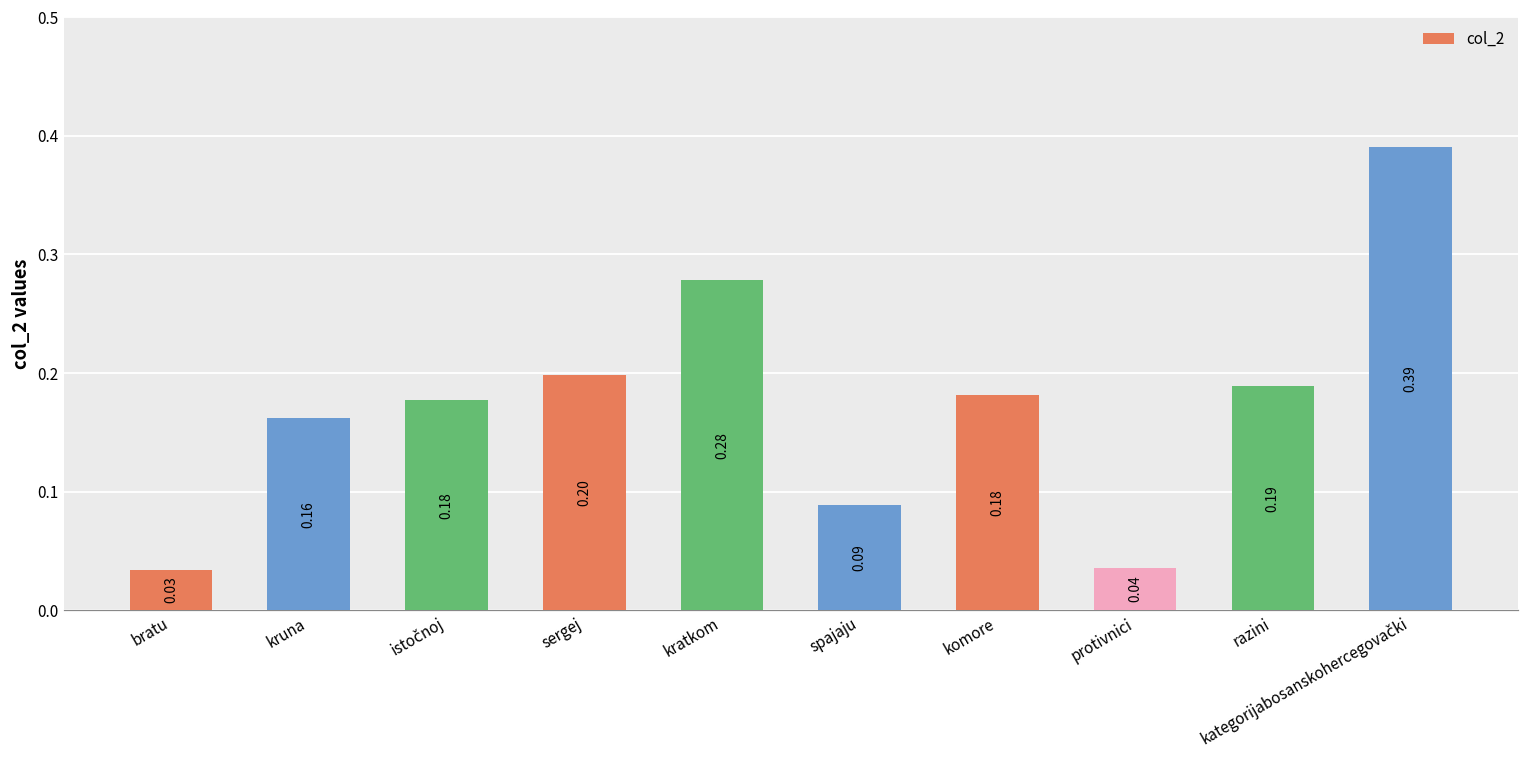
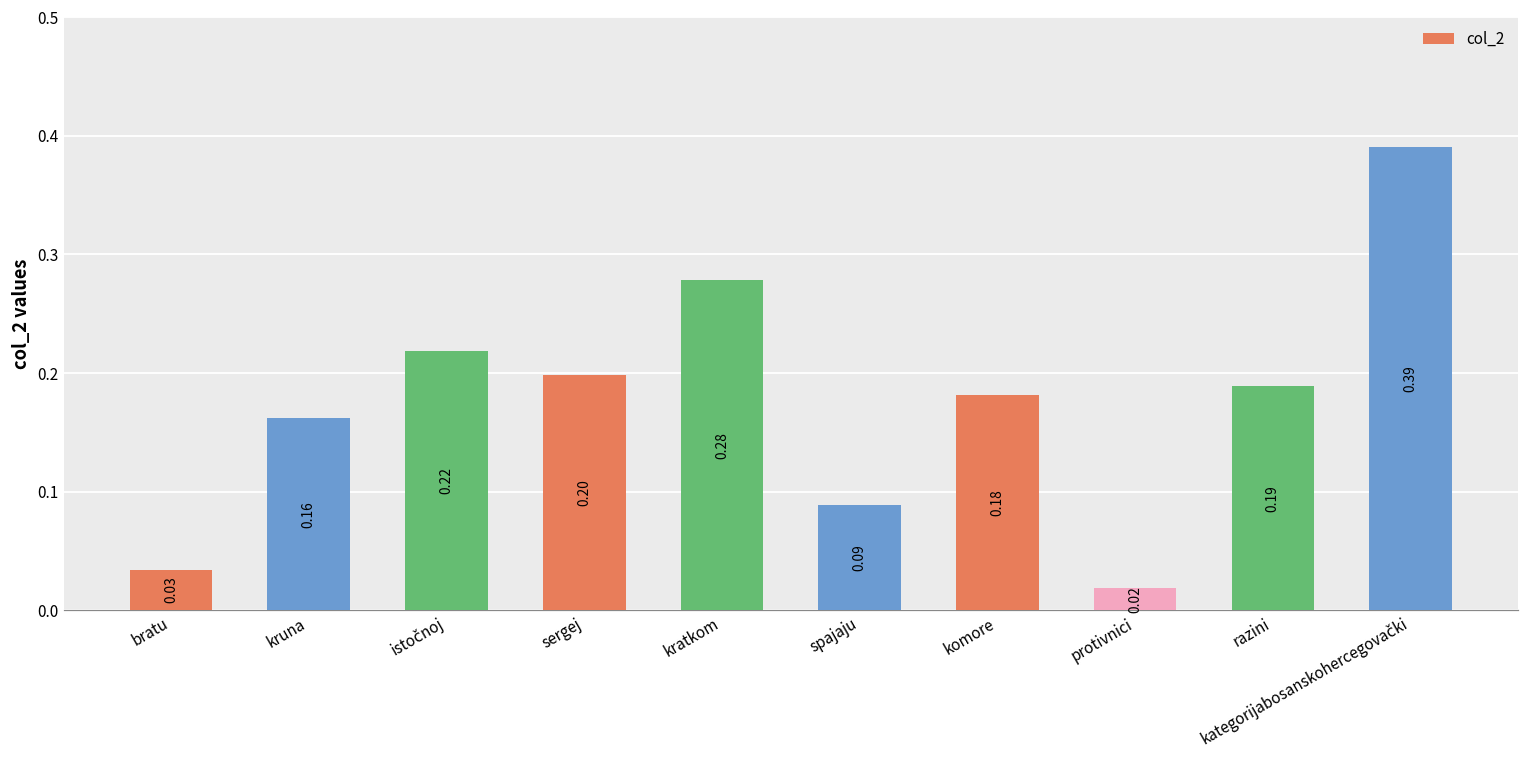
istočnoj: 0.18 -> 0.22
protivnici: 0.04 -> 0.02
